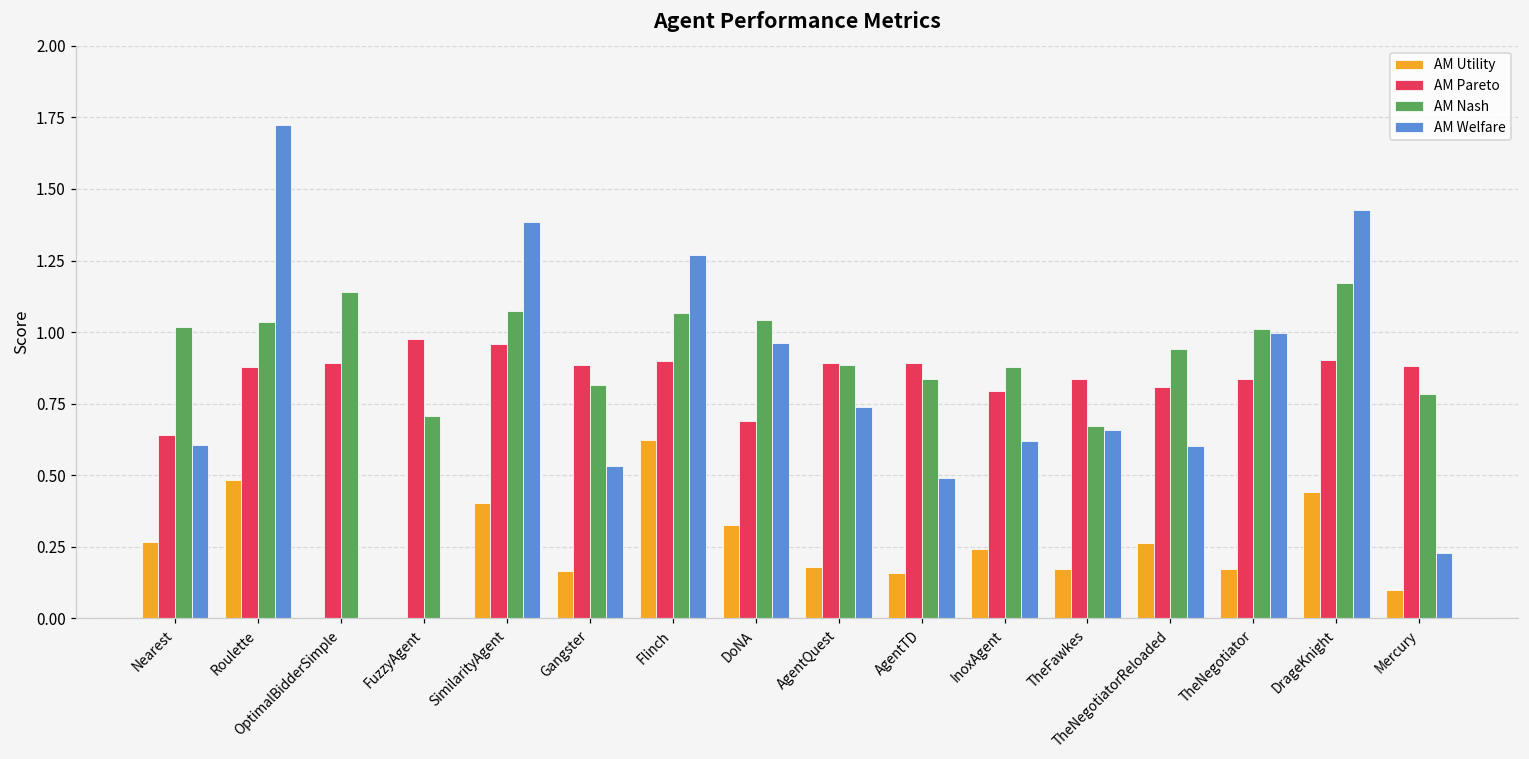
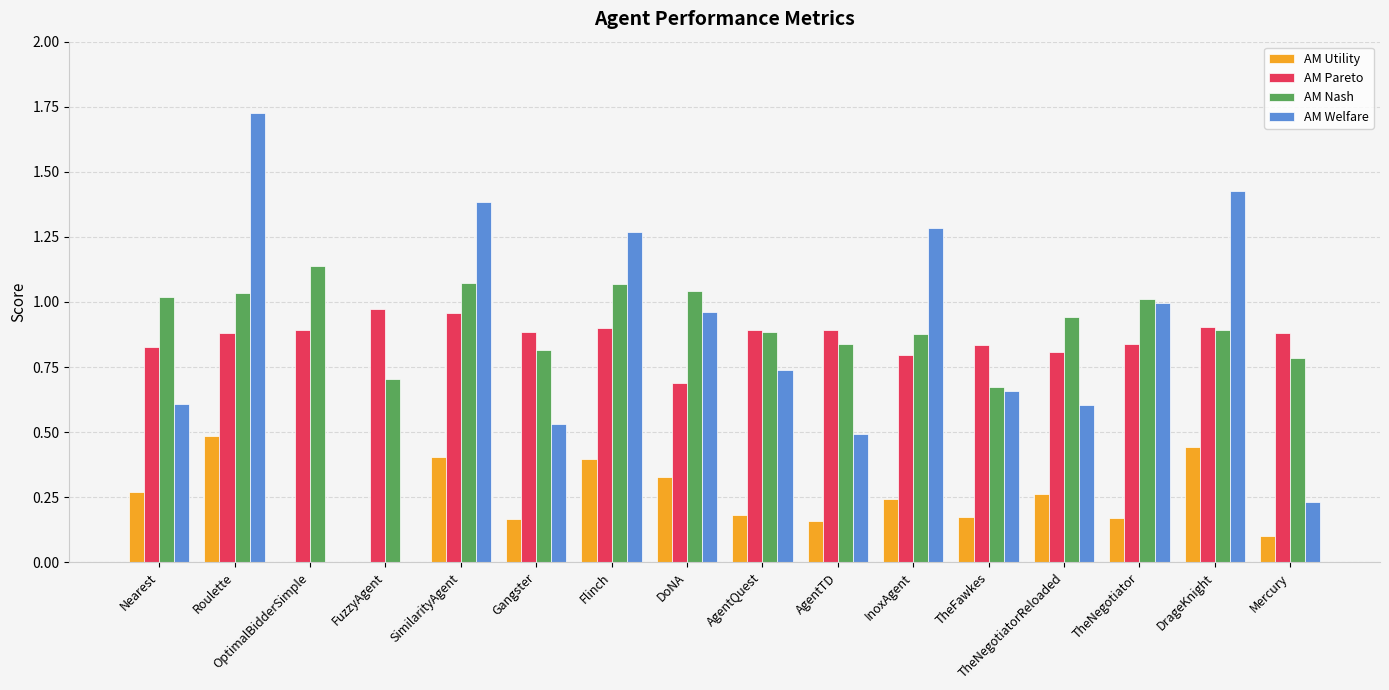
AM Pareto, Nearest: 0.64 -> 0.83
AM Utility, Flinch: 0.62 -> 0.40
AM Welfare, InoxAgent: 0.62 -> 1.28
AM Nash, DrageKnight: 1.17 -> 0.89
